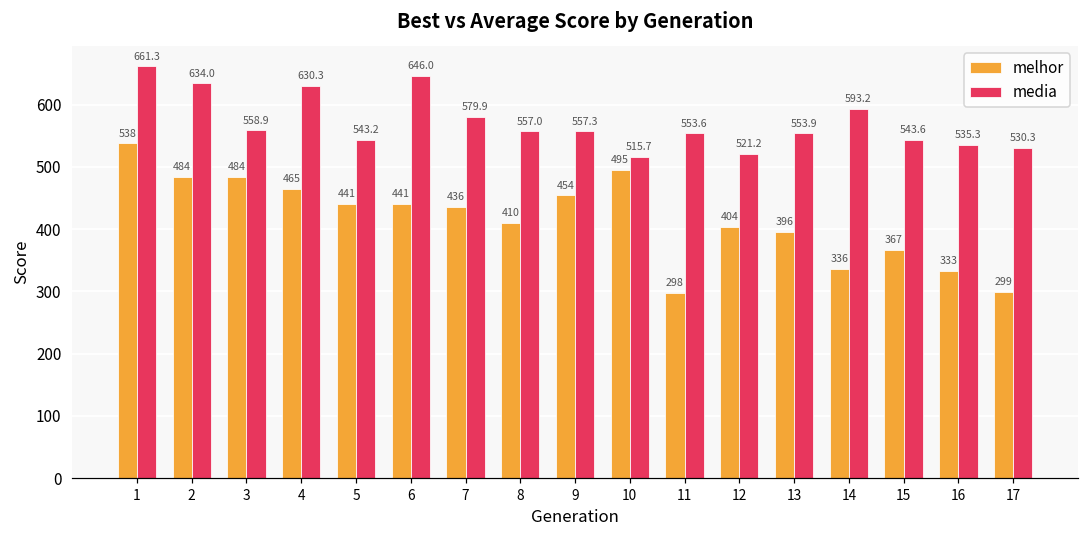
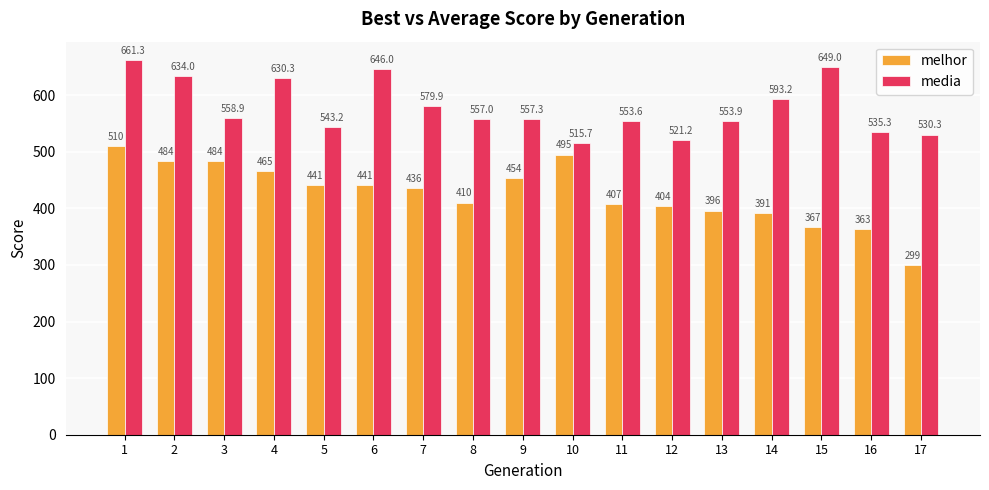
melhor, 1: 538 -> 510
melhor, 11: 298 -> 407
melhor, 14: 336 -> 391
media, 15: 543.6 -> 649.0
melhor, 16: 333 -> 363
